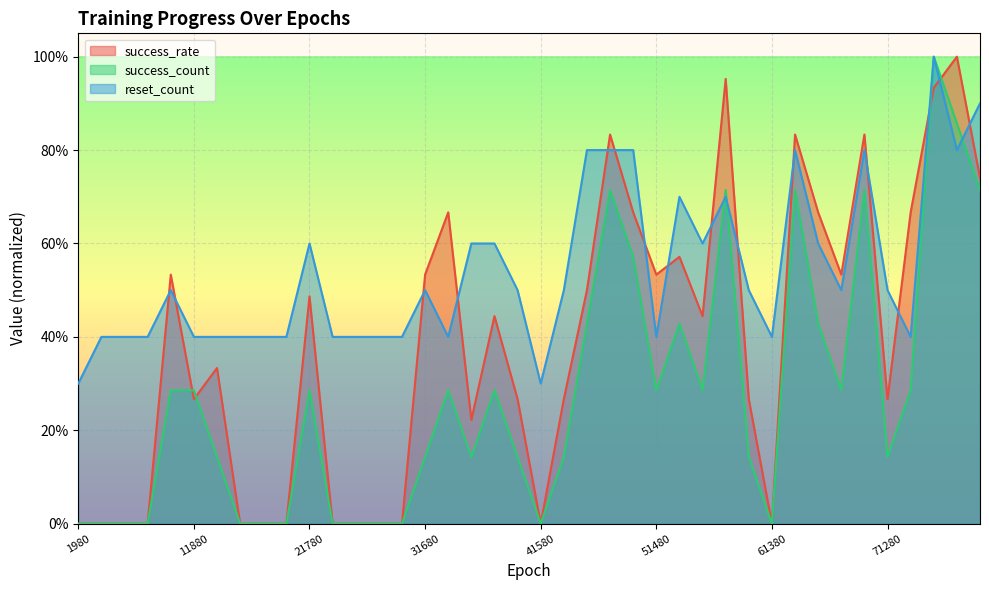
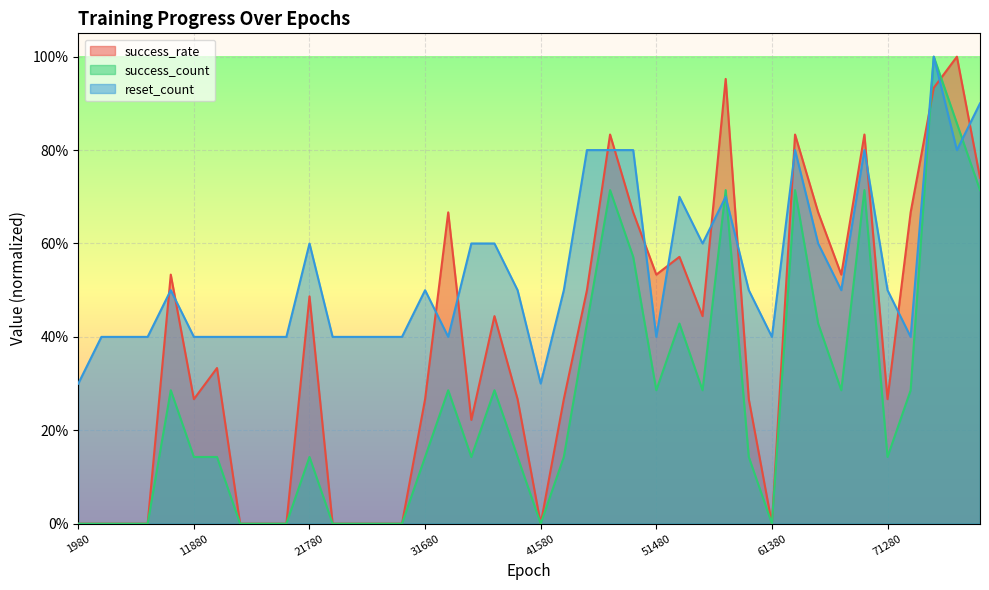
success_count, 11880: 29% -> 14%
success_count, 21780: 29% -> 14%
success_rate, 31680: 53% -> 27%
